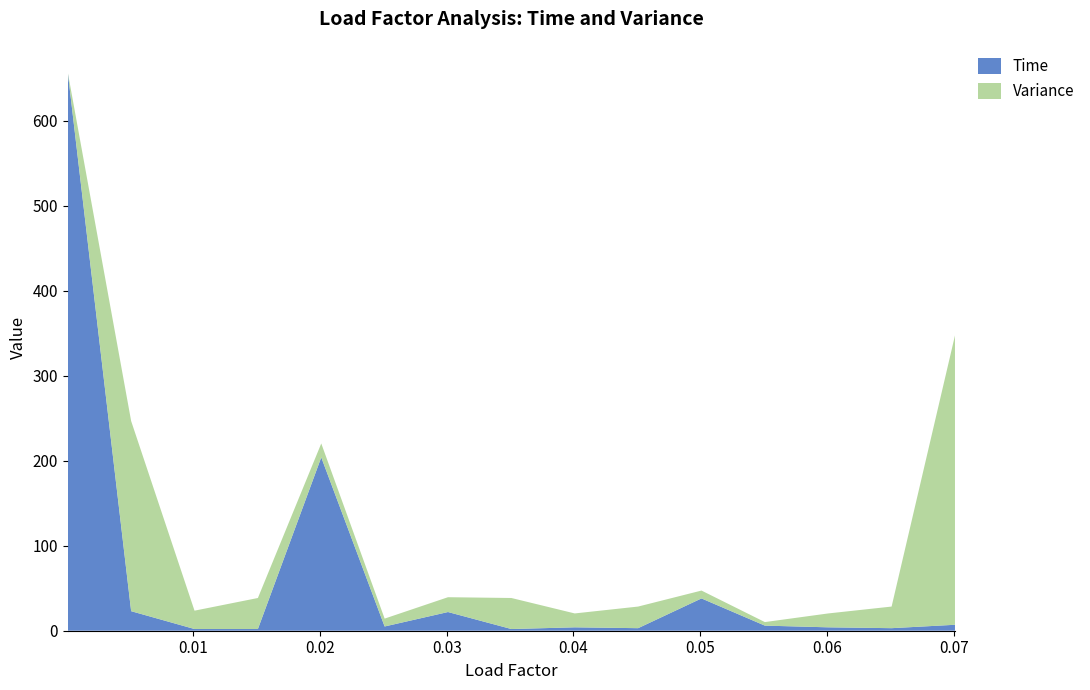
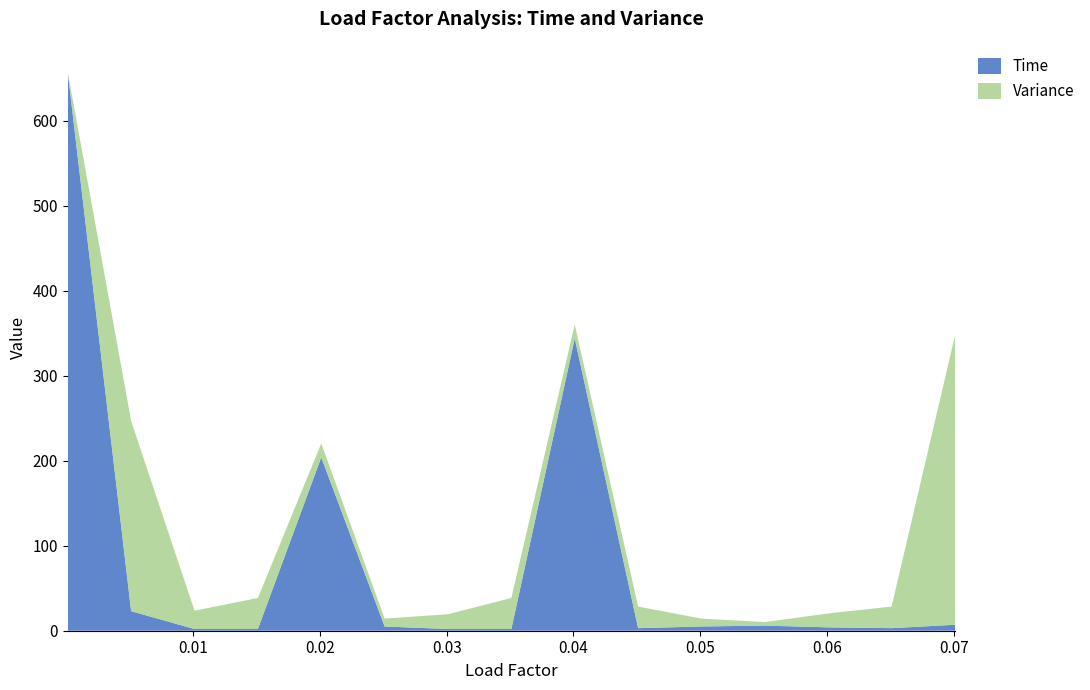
Time, 0.03: 20 -> 0
Time, 0.04: 0 -> 340
Time, 0.05: 40 -> 10
